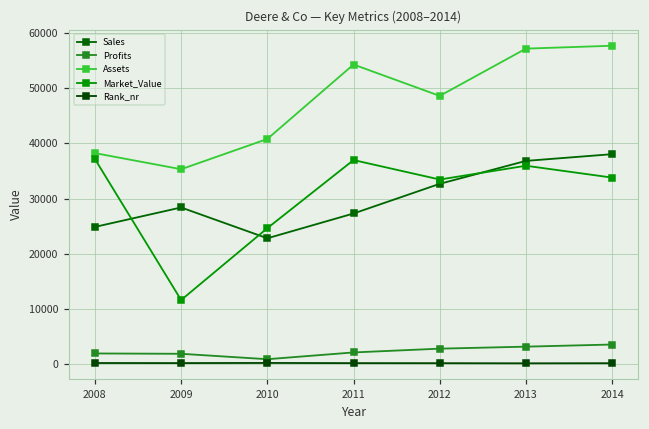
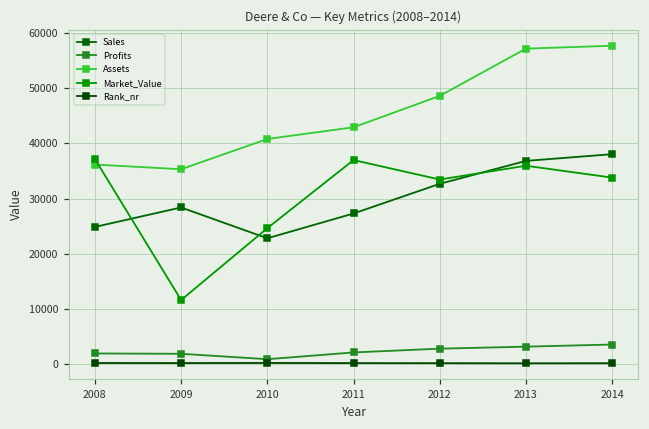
Assets, 2008: 38000 -> 36000
Assets, 2011: 54000 -> 43000
